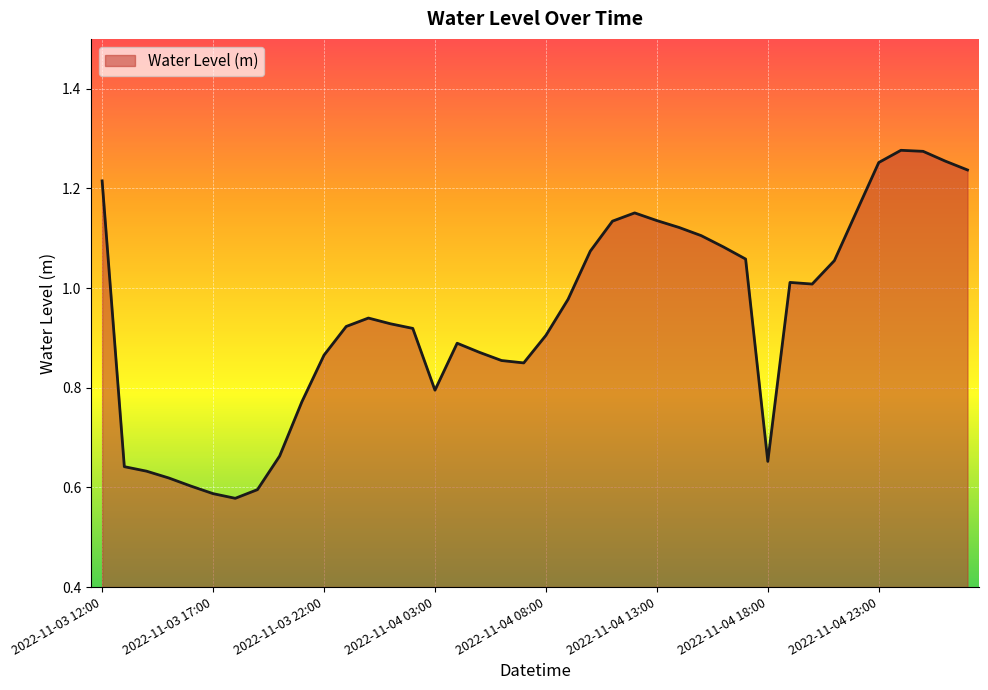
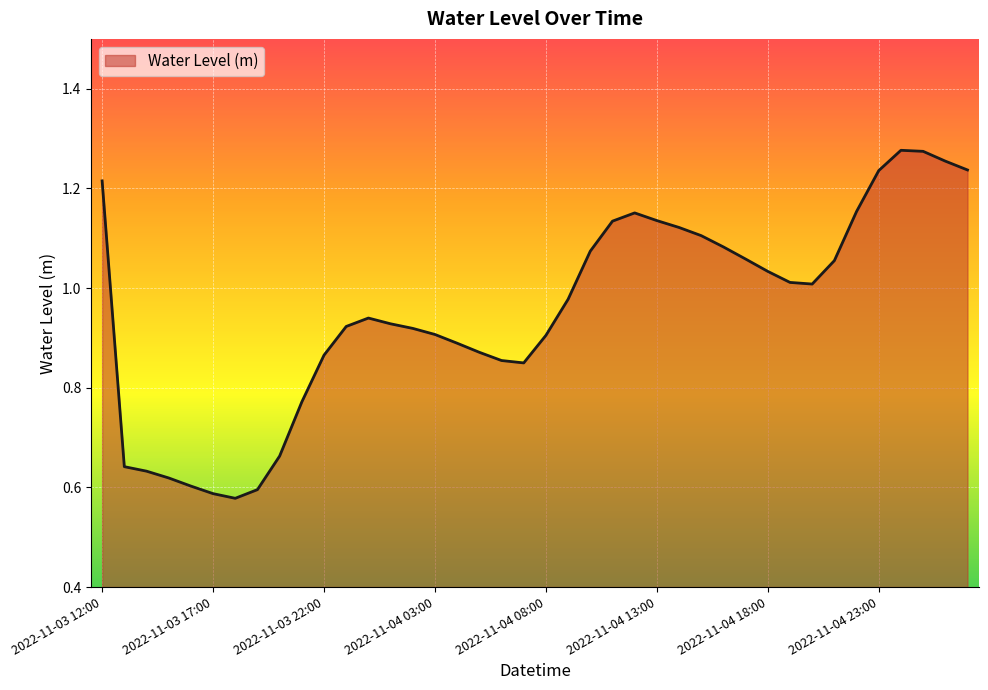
2022-11-04 03:00: 0.80 -> 0.91
2022-11-04 18:00: 0.65 -> 1.03
2022-11-04 23:00: 1.25 -> 1.24
